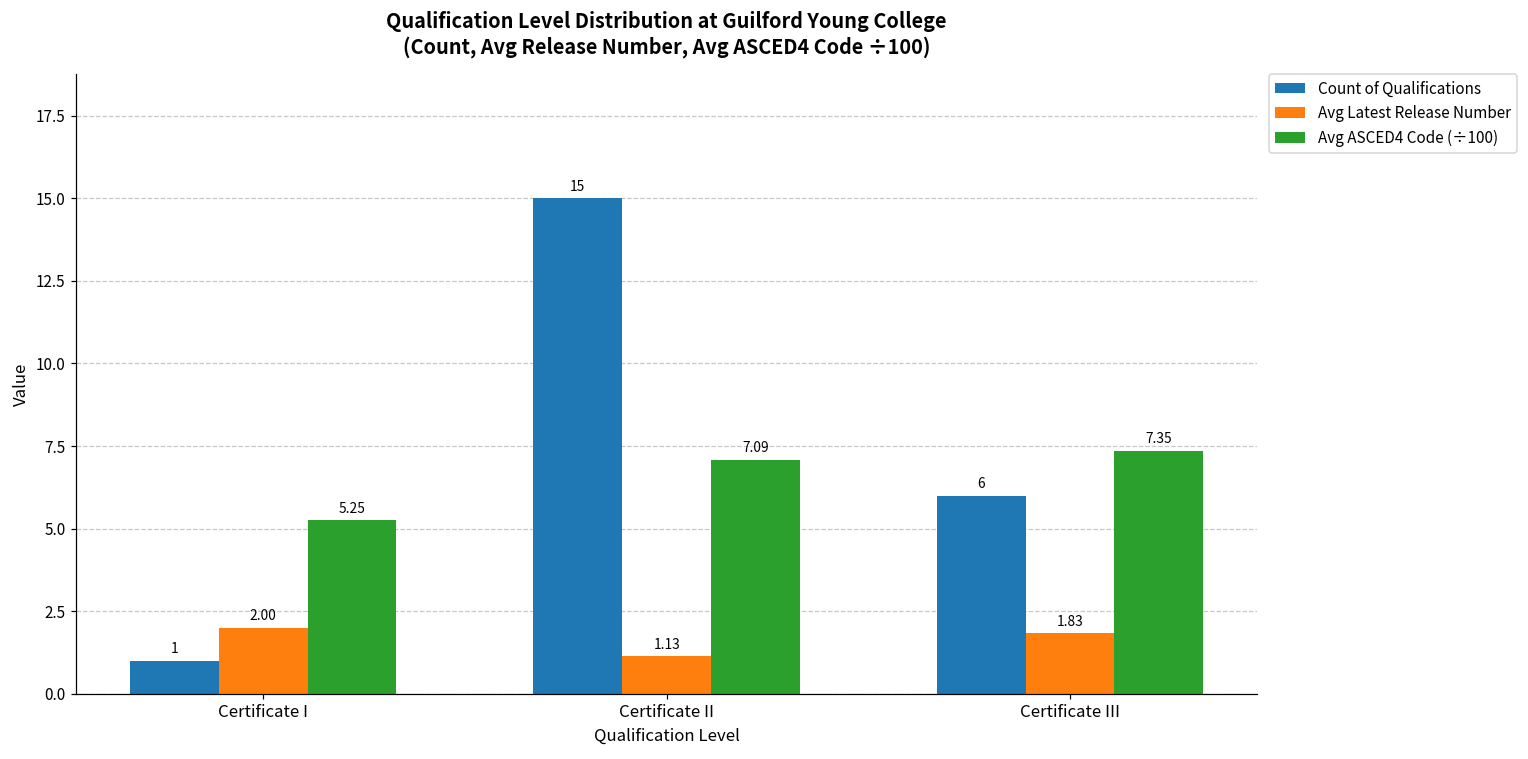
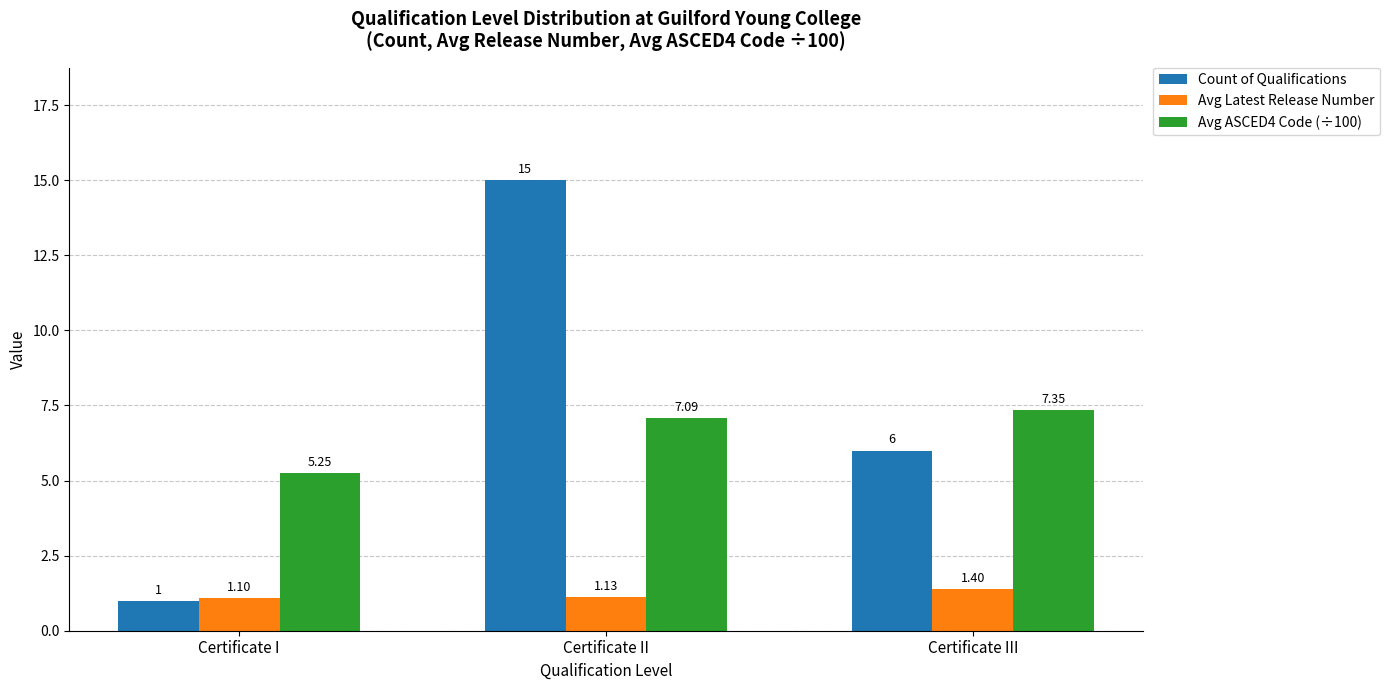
Avg Latest Release Number, Certificate I: 2.00 -> 1.10
Avg Latest Release Number, Certificate III: 1.83 -> 1.40
